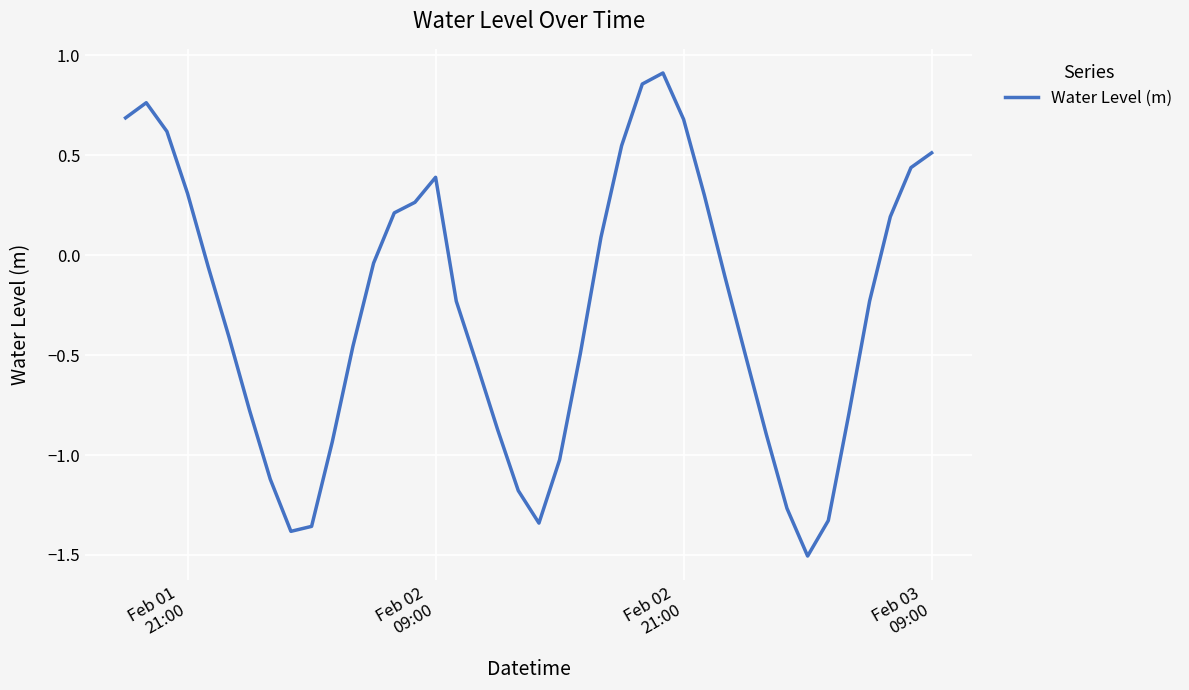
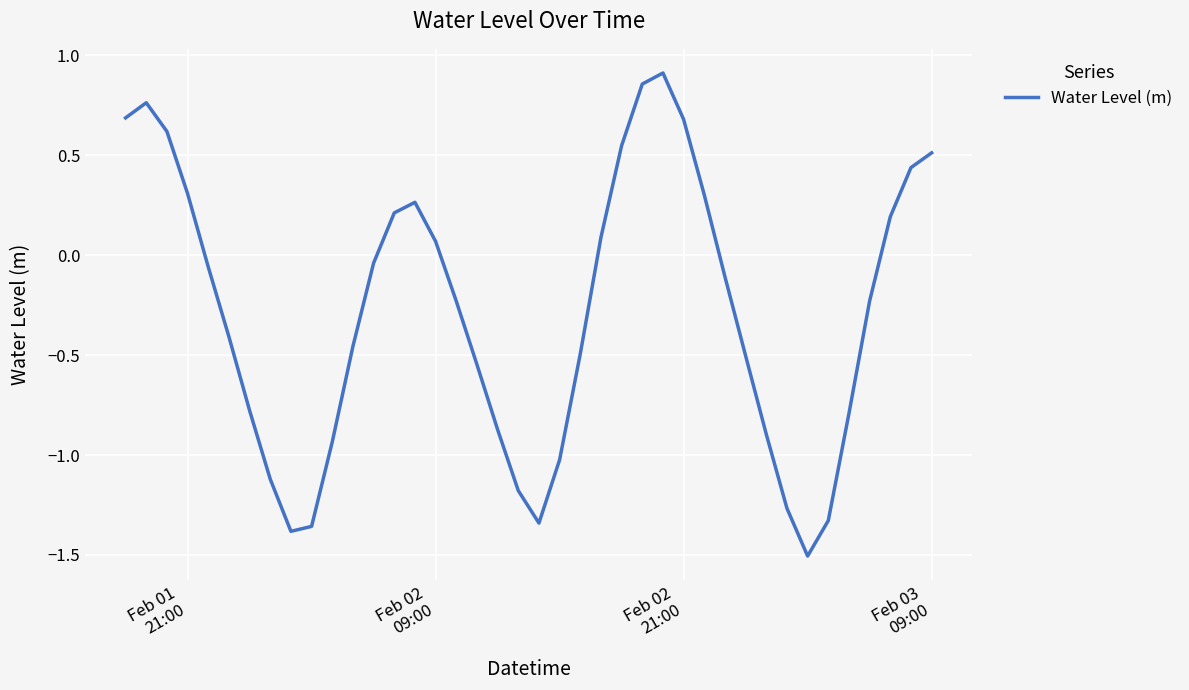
Feb 02 09:00: 0.39 -> 0.07
